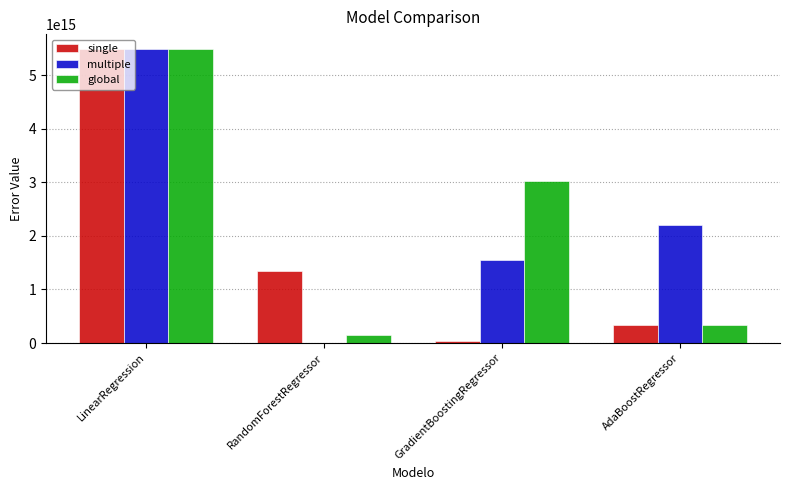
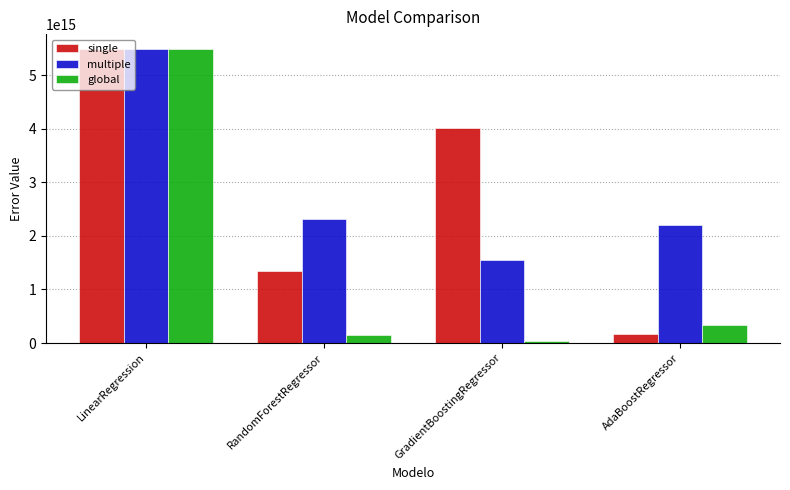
multiple, RandomForestRegressor: 0 -> 2300000000000000
single, GradientBoostingRegressor: 0 -> 4000000000000000
global, GradientBoostingRegressor: 3000000000000000 -> 0
single, AdaBoostRegressor: 300000000000000 -> 200000000000000
